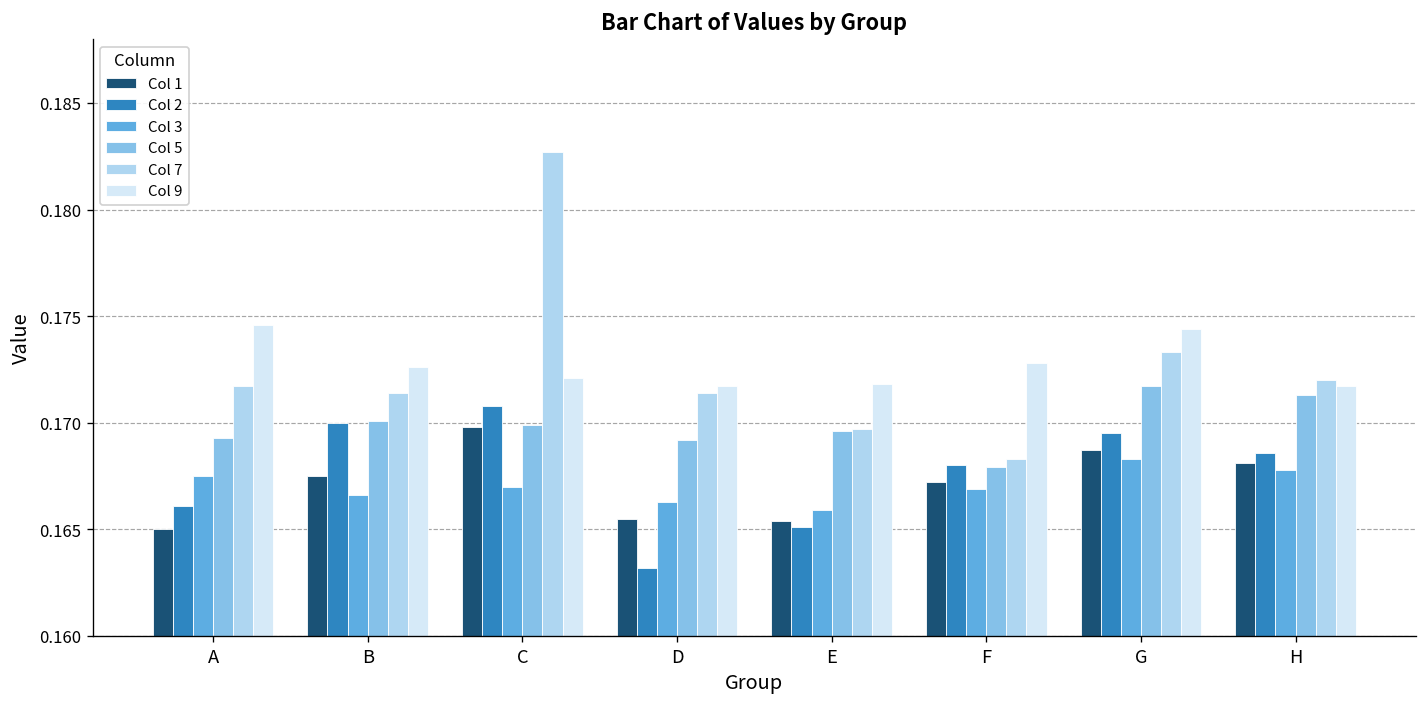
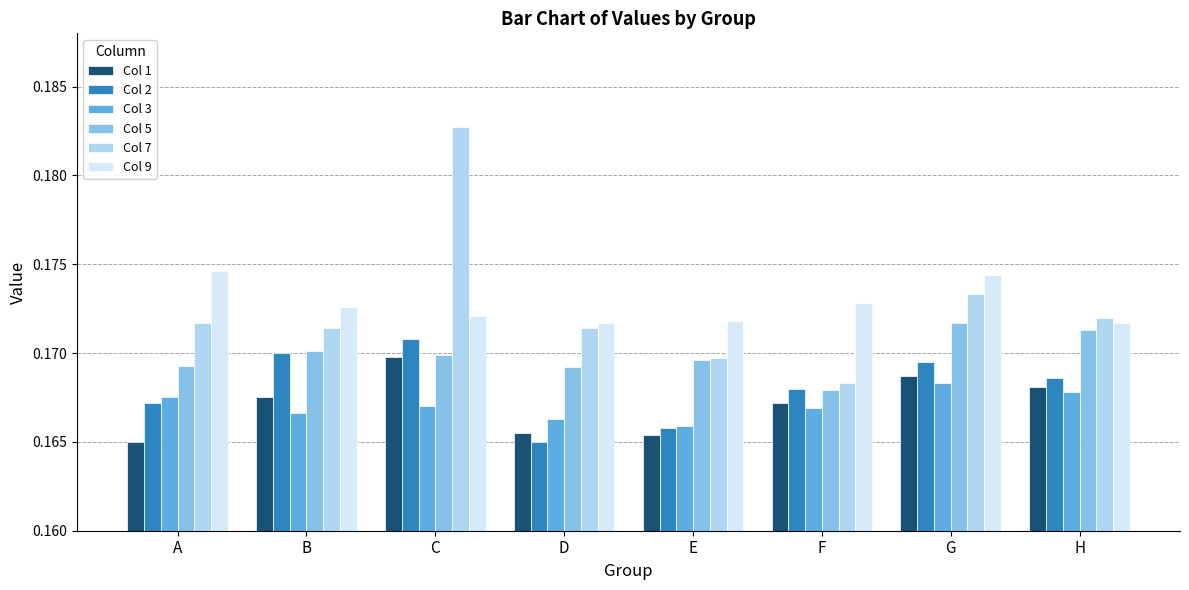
Col 2, A: 0.1661 -> 0.1672
Col 2, D: 0.1632 -> 0.1650
Col 2, E: 0.1651 -> 0.1658
